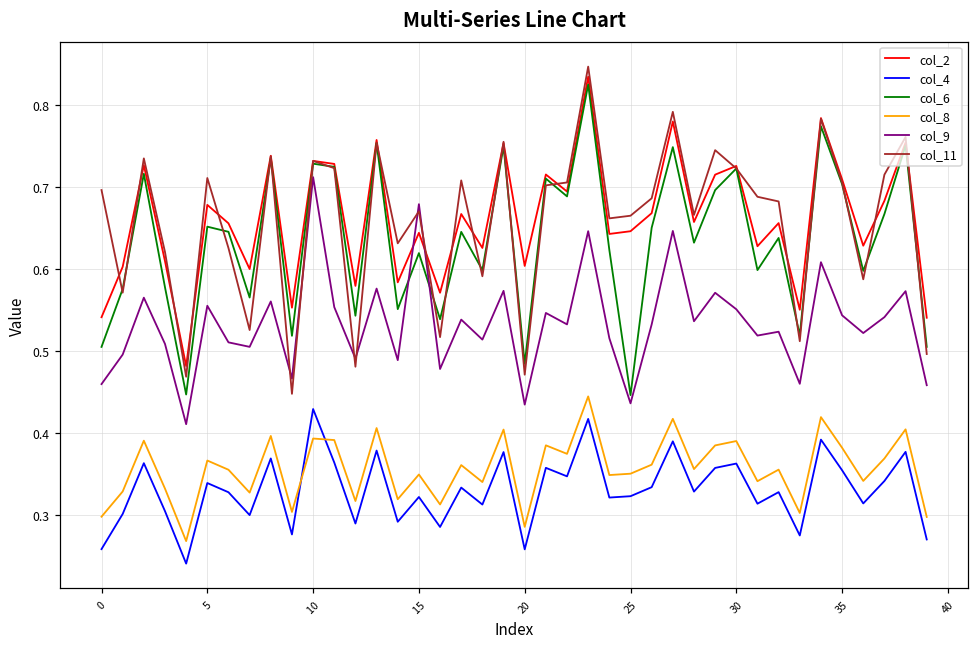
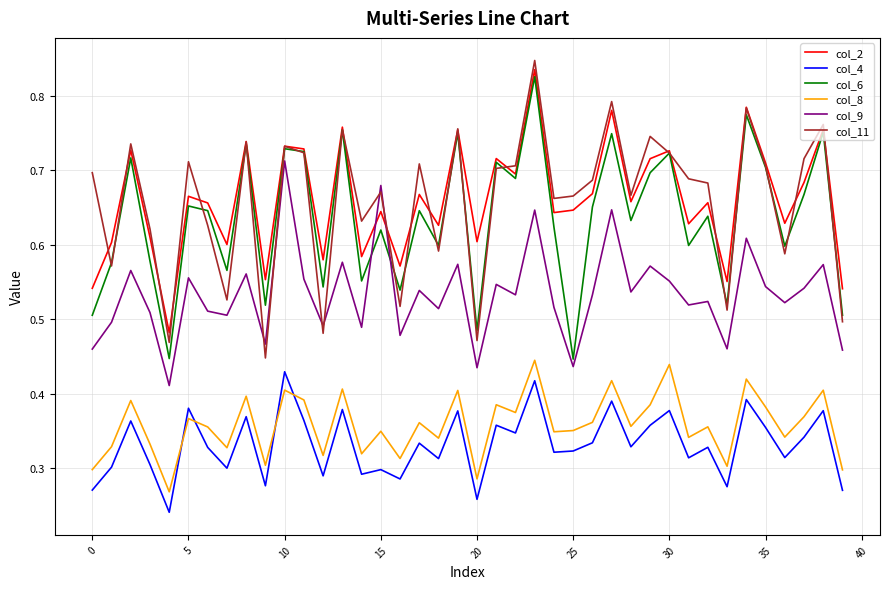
col_4, 0: 0.26 -> 0.27
col_2, 5: 0.68 -> 0.67
col_4, 5: 0.34 -> 0.38
col_8, 10: 0.39 -> 0.40
col_4, 15: 0.32 -> 0.30
col_4, 30: 0.36 -> 0.38
col_8, 30: 0.39 -> 0.44
